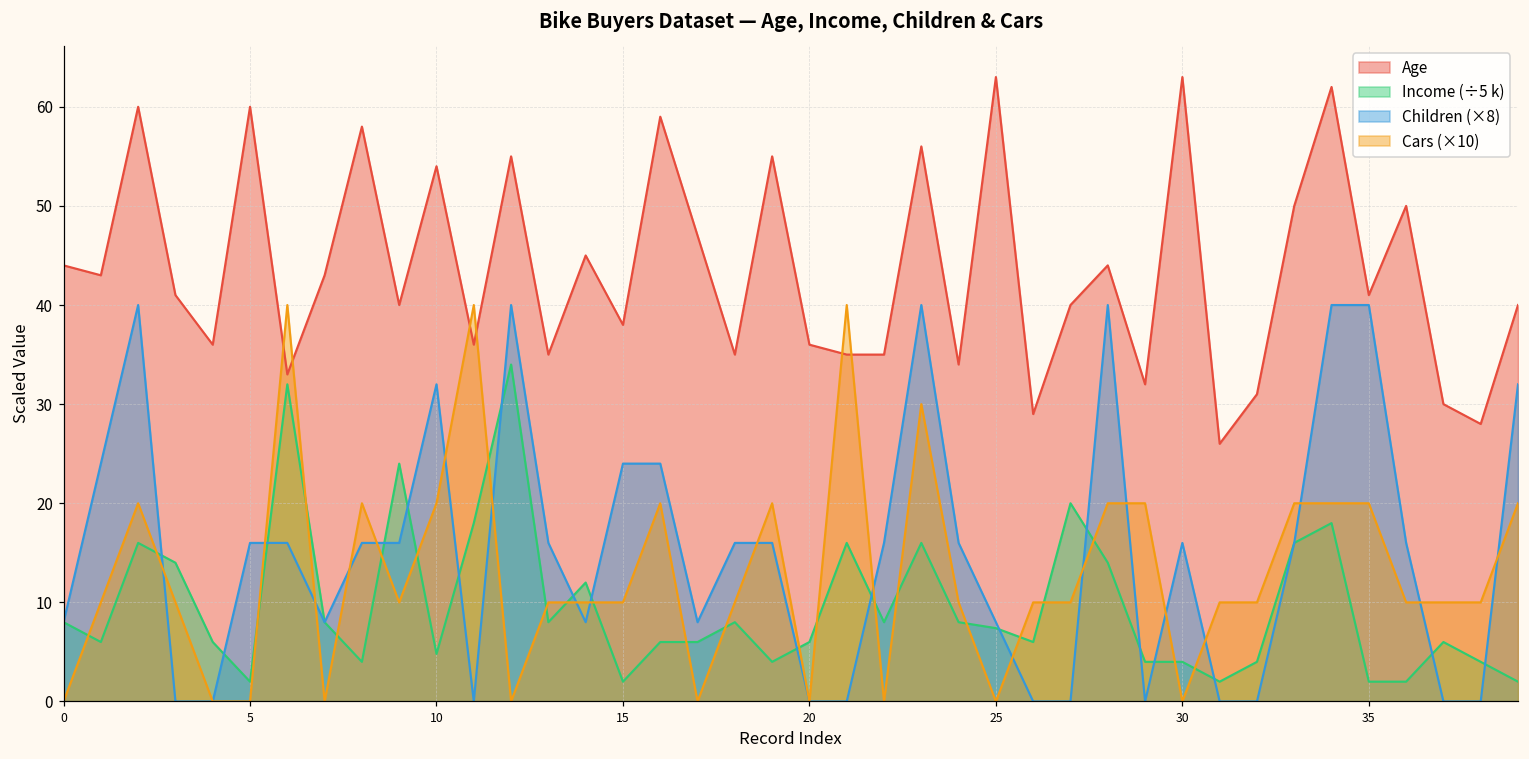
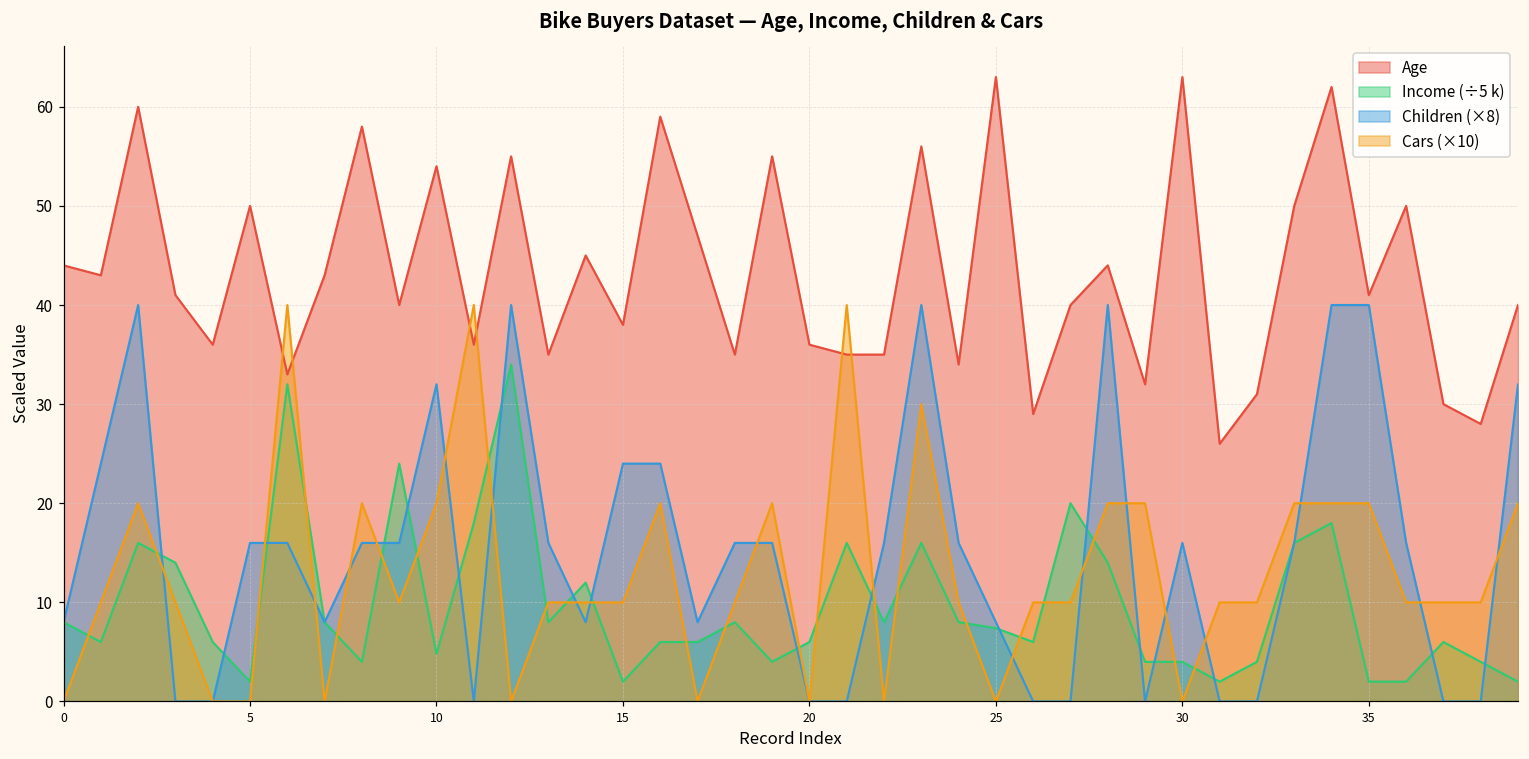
Age, 5: 60 -> 50
